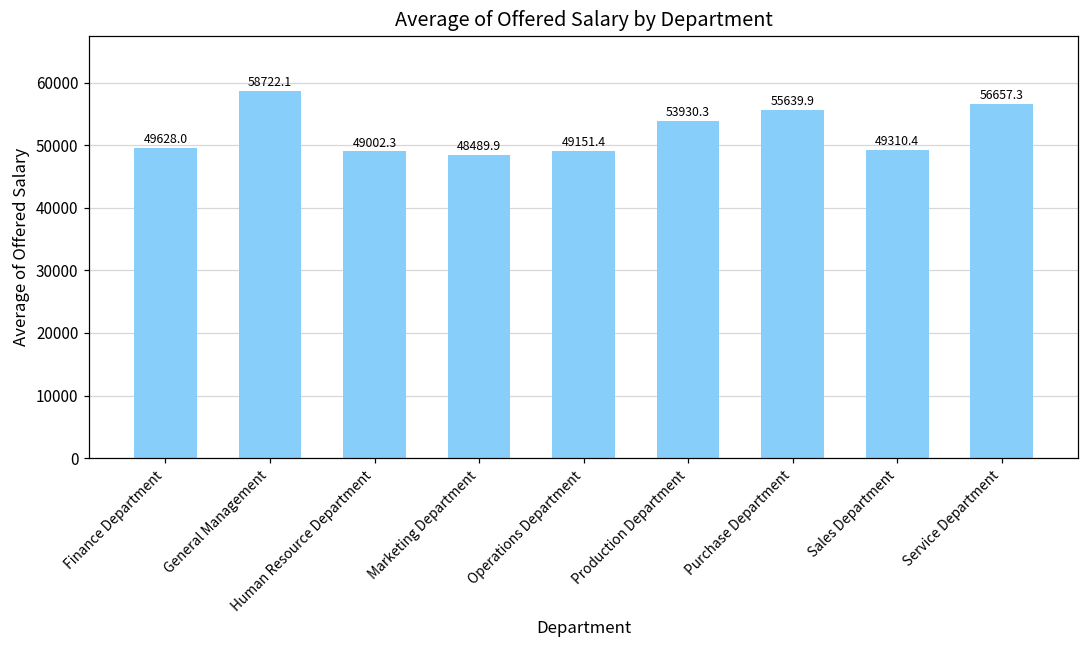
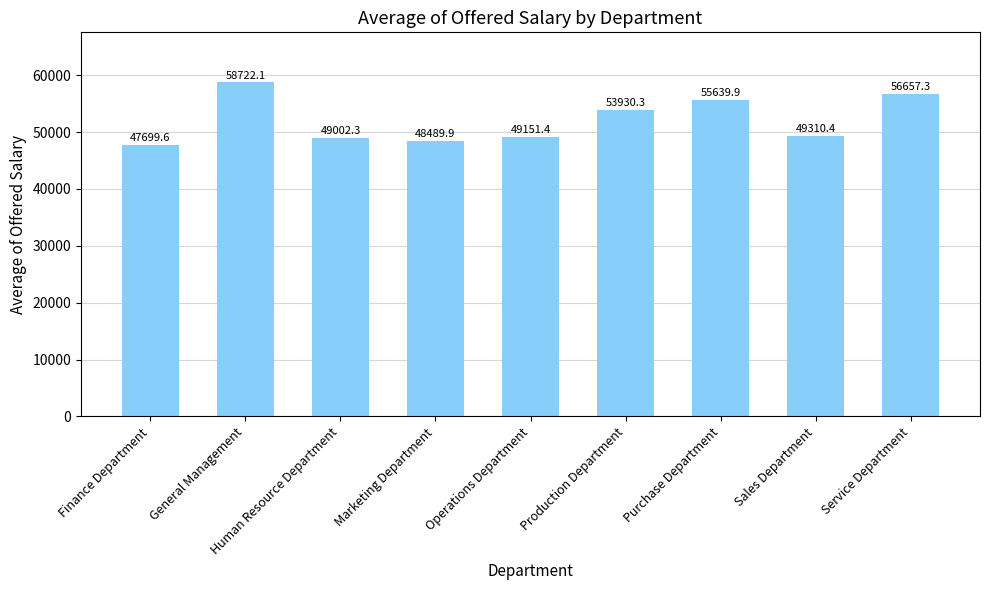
Finance Department: 49628.0 -> 47699.6
